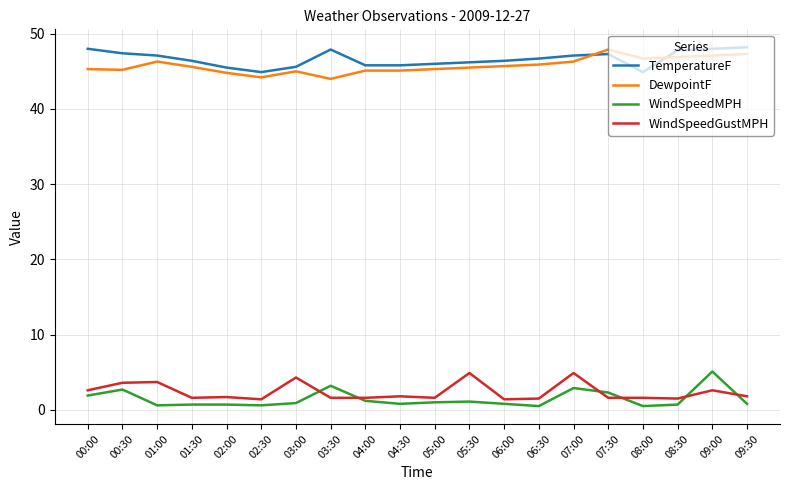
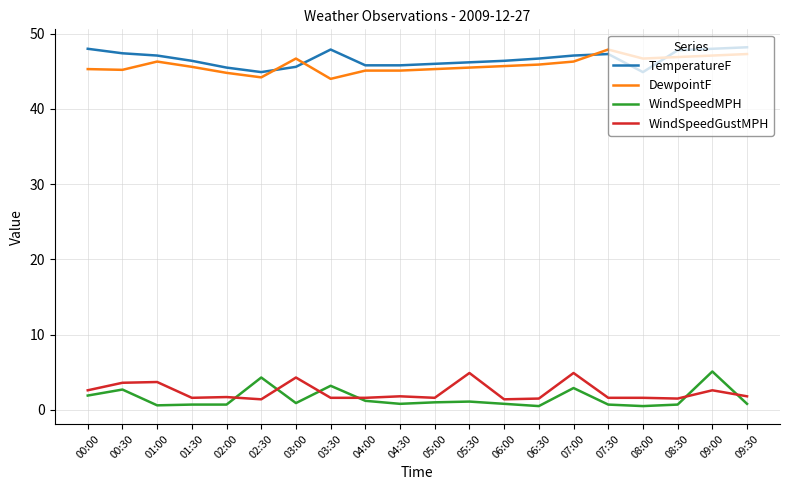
WindSpeedMPH, 02:30: 1 -> 4
DewpointF, 03:00: 45 -> 47
WindSpeedMPH, 07:30: 2 -> 1
